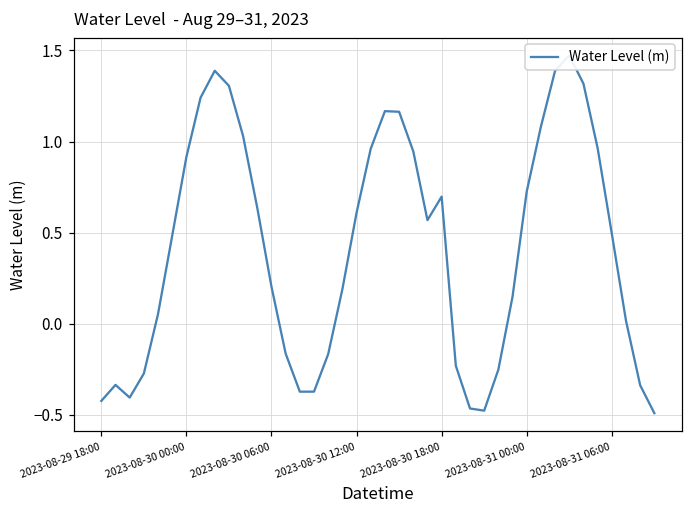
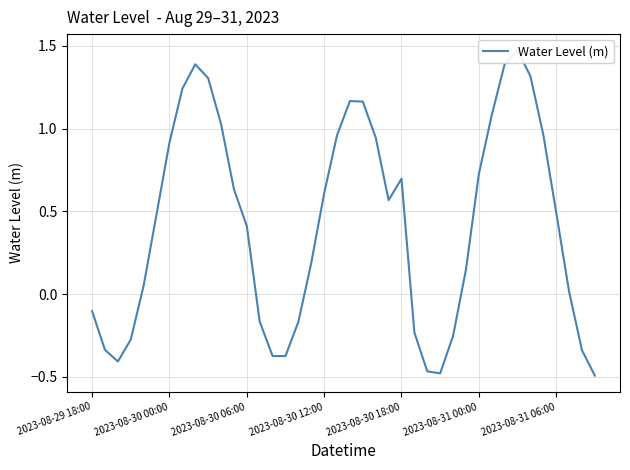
2023-08-29 18:00: -0.42 -> -0.10
2023-08-30 06:00: 0.20 -> 0.41
